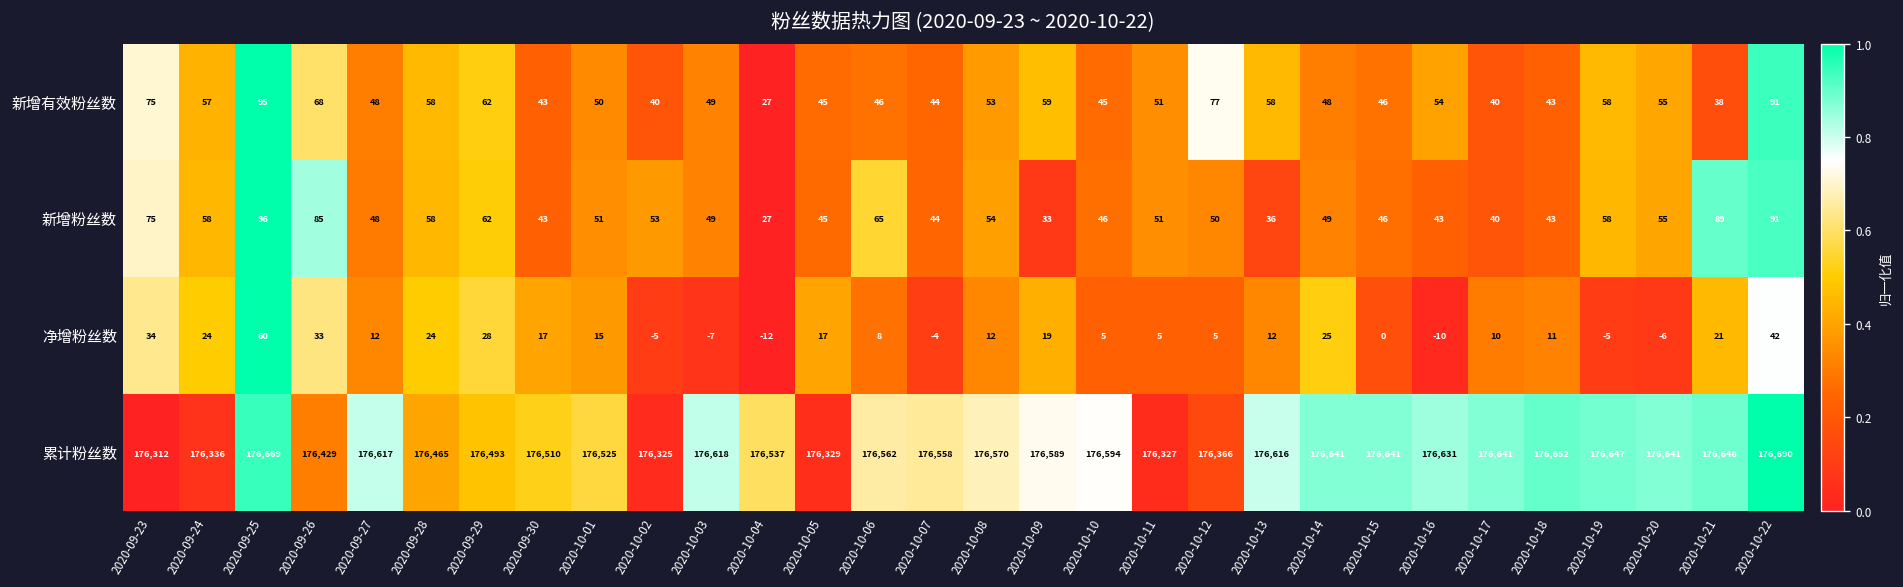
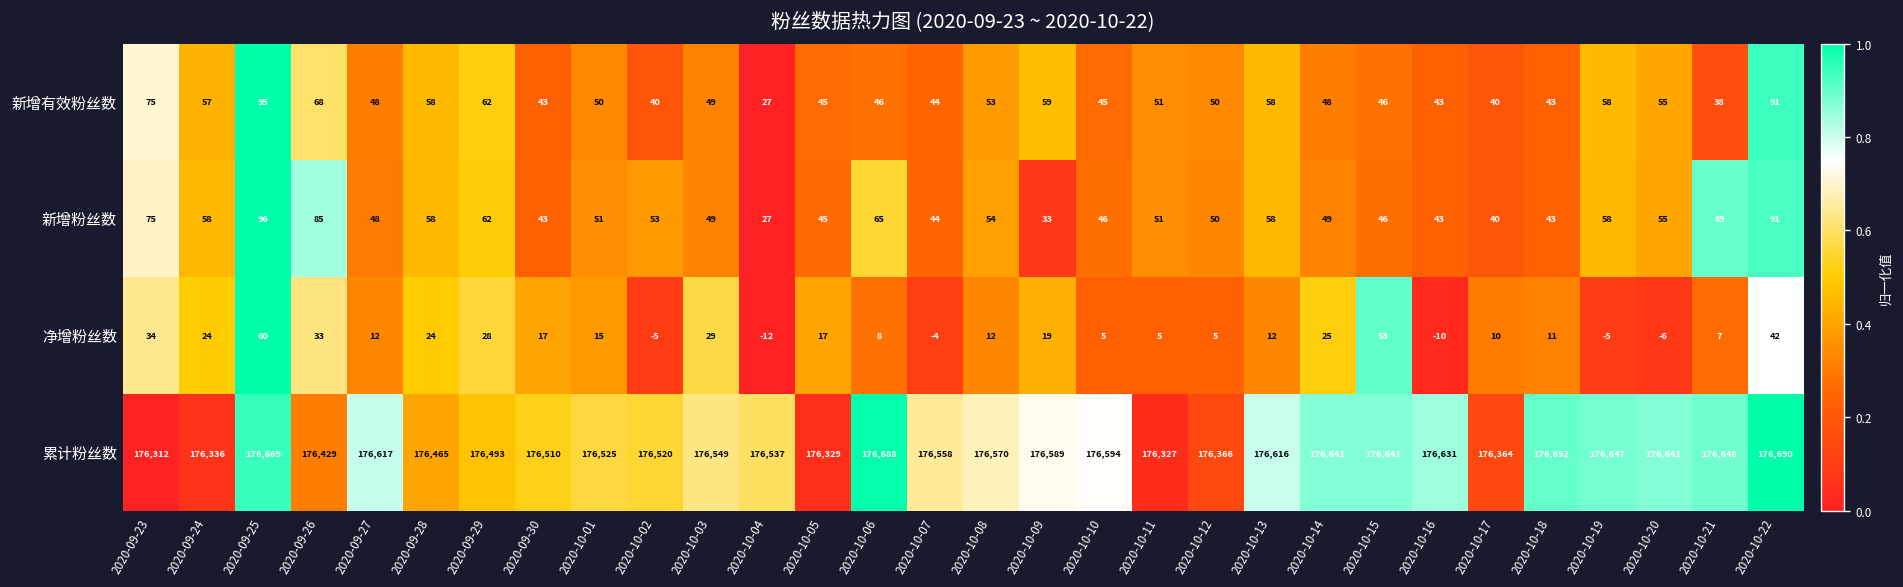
新增有效粉丝数, 2020-10-12: 77 -> 50
新增有效粉丝数, 2020-10-16: 54 -> 43
新增粉丝数, 2020-10-13: 36 -> 58
净增粉丝数, 2020-10-03: -7 -> 29
净增粉丝数, 2020-10-15: 0 -> 53
净增粉丝数, 2020-10-21: 21 -> 7
累计粉丝数, 2020-10-02: 176,325 -> 176,520
累计粉丝数, 2020-10-03: 176,618 -> 176,549
累计粉丝数, 2020-10-06: 176,562 -> 176,688
累计粉丝数, 2020-10-17: 176,641 -> 176,364
